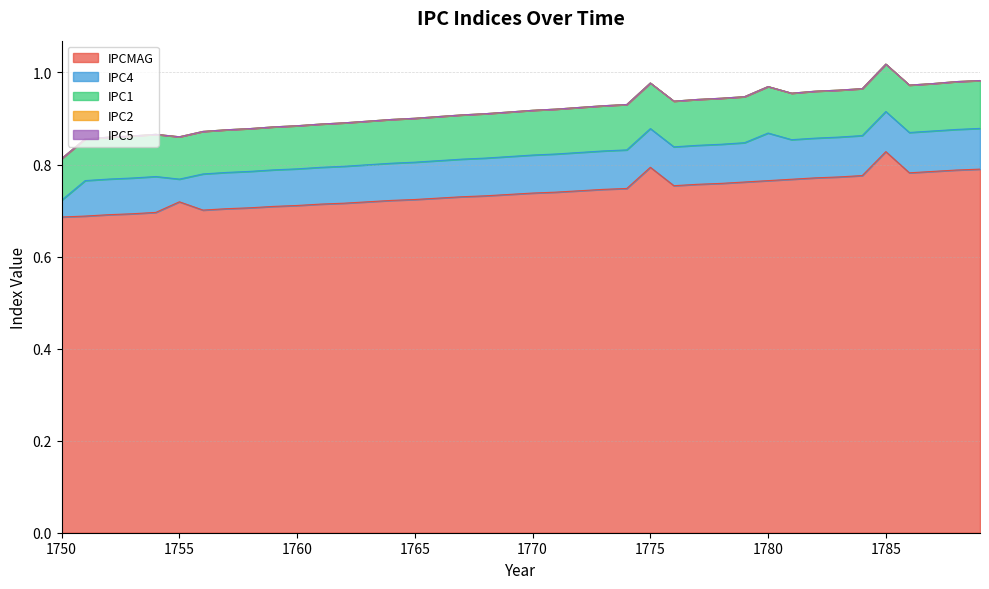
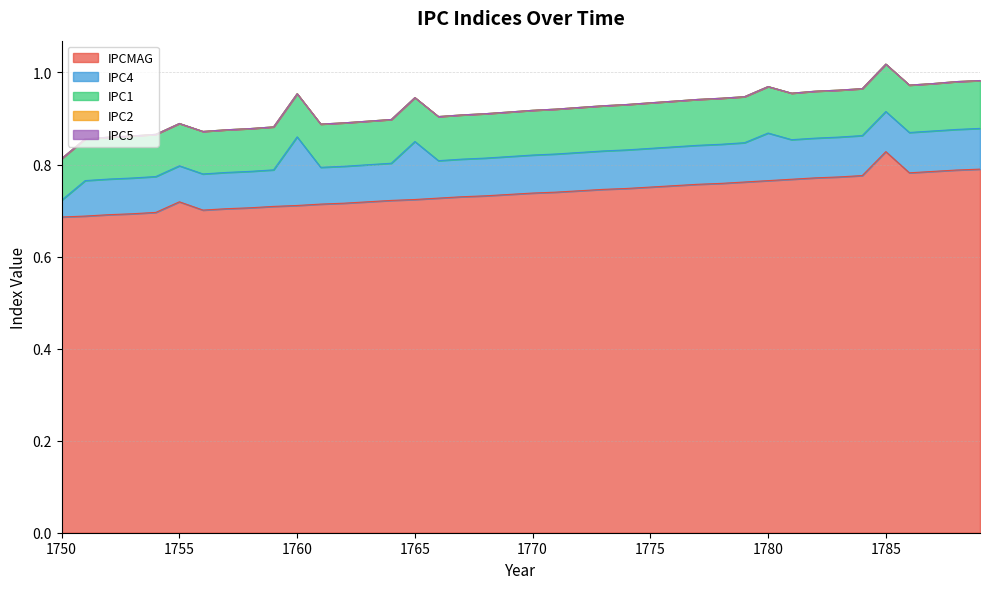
IPC4, 1755: 0.05 -> 0.08
IPC4, 1760: 0.08 -> 0.15
IPC4, 1765: 0.08 -> 0.13
IPCMAG, 1775: 0.79 -> 0.75
